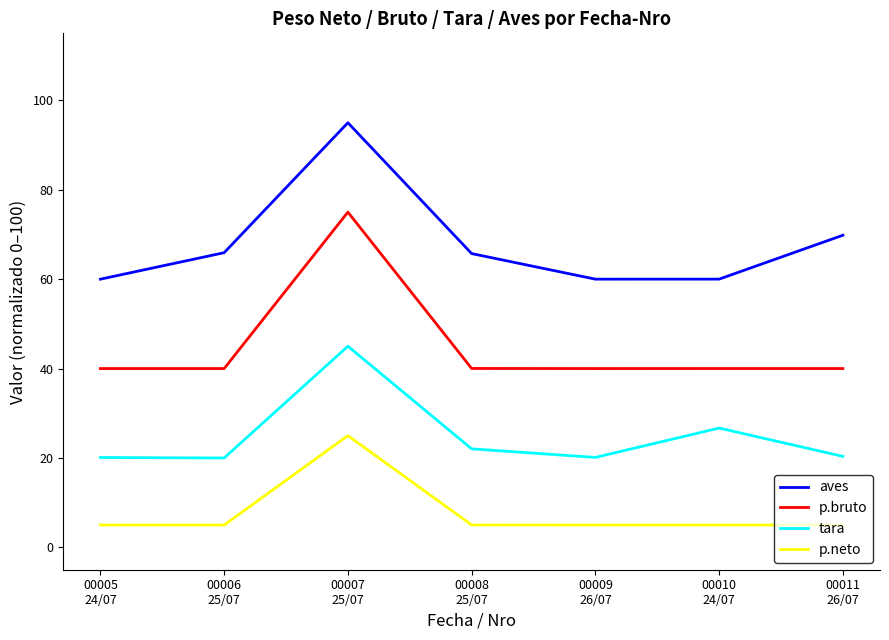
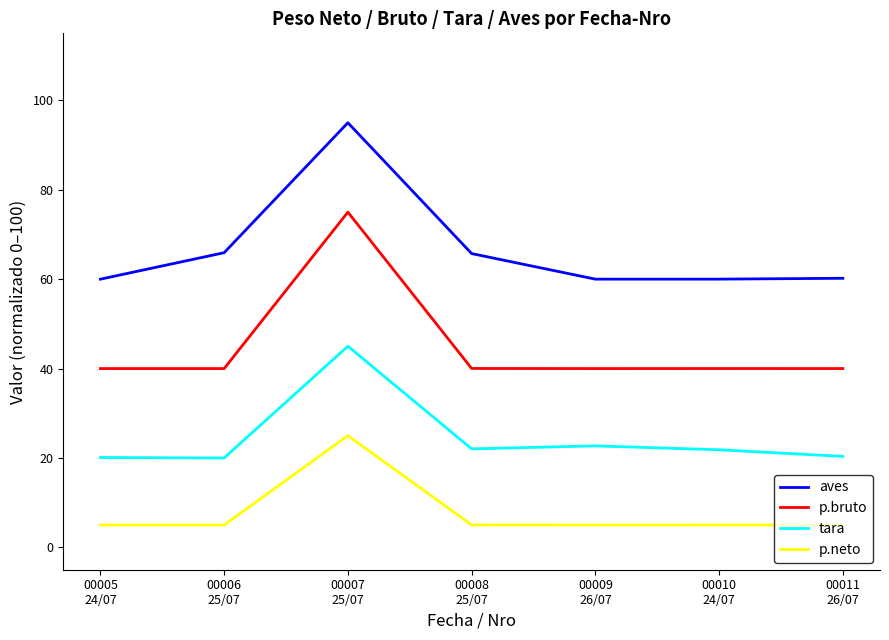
tara, 00009 26/07: 20 -> 23
tara, 00010 24/07: 27 -> 22
aves, 00011 26/07: 70 -> 60
